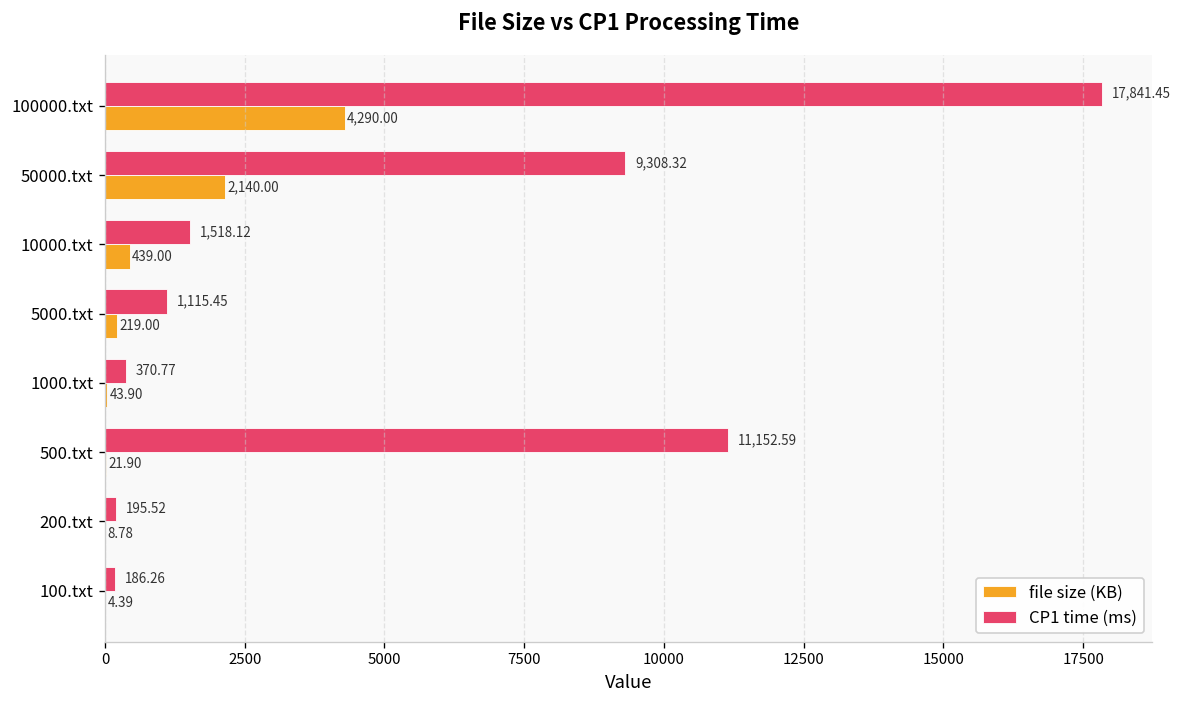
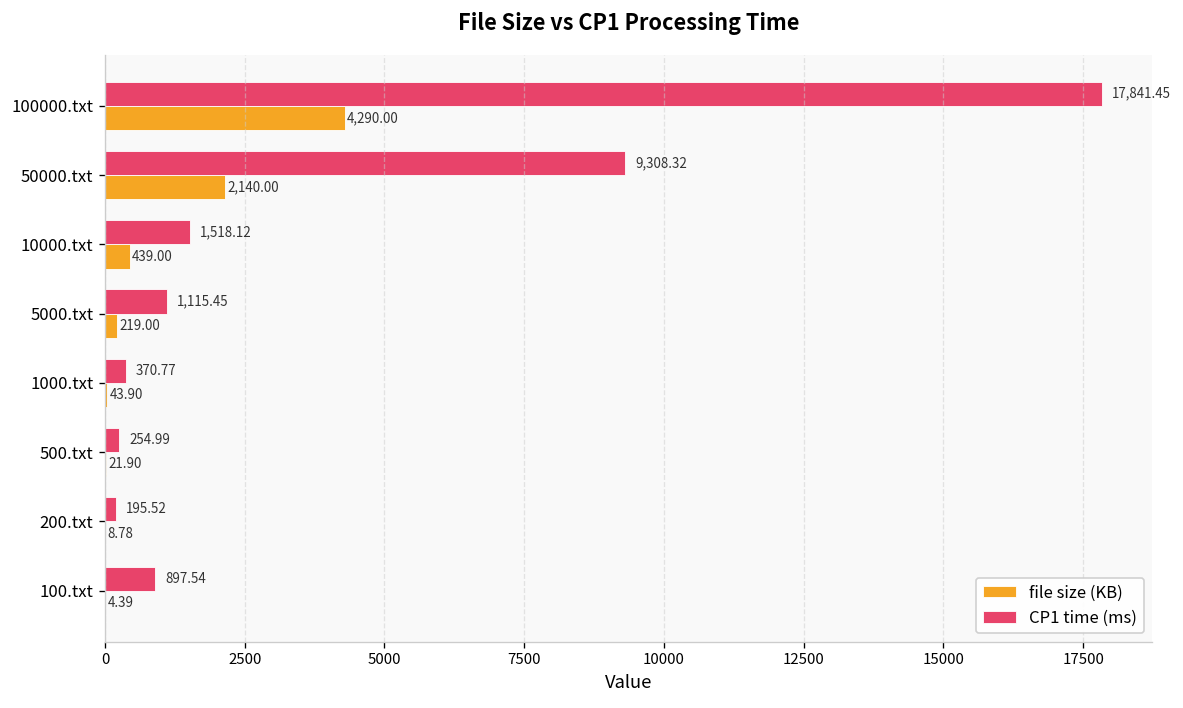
CP1 time (ms), 500.txt: 11,152.59 -> 254.99
CP1 time (ms), 100.txt: 186.26 -> 897.54
